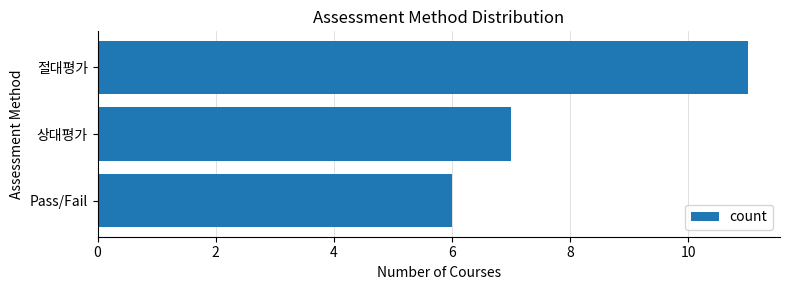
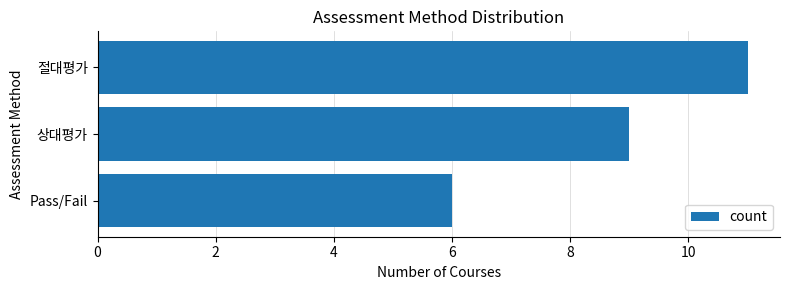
상대평가: 7 -> 9
